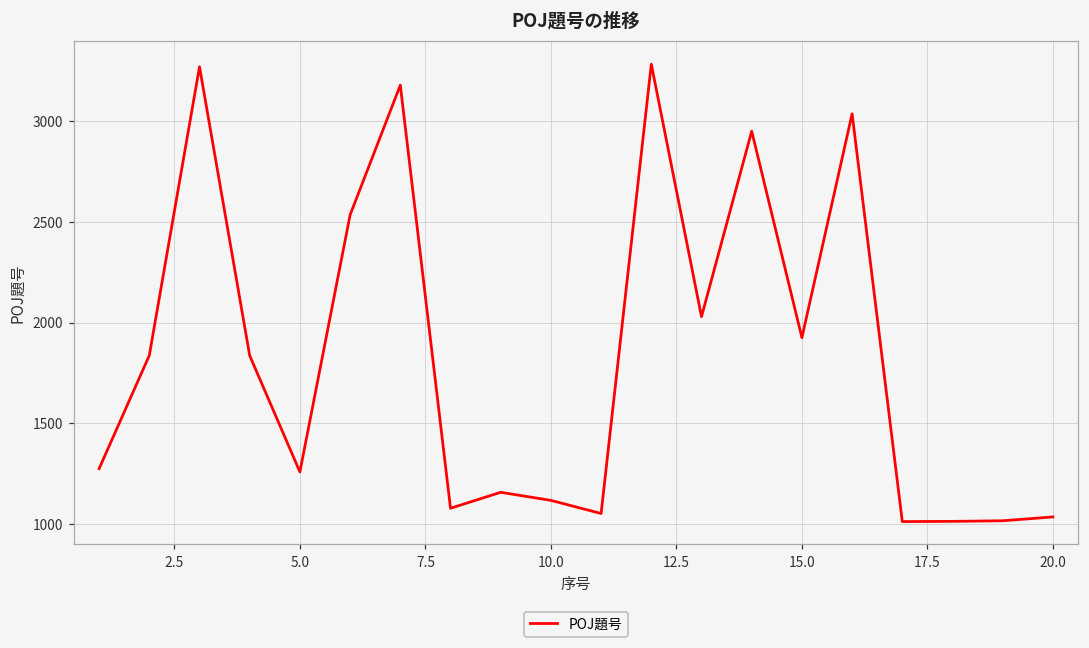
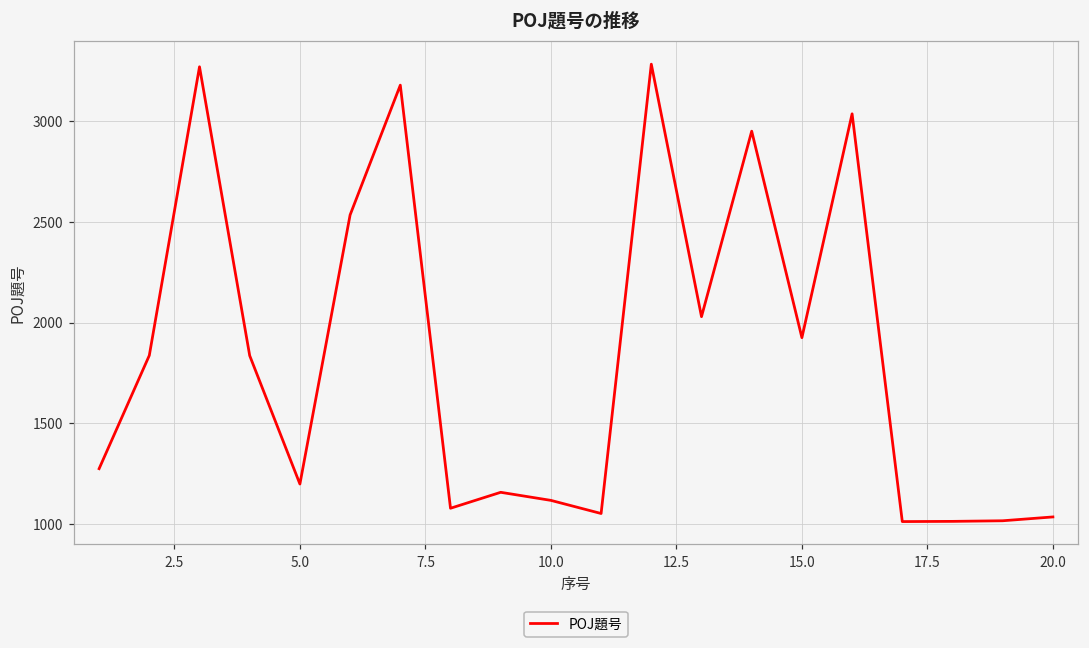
5.0: 1260 -> 1200
